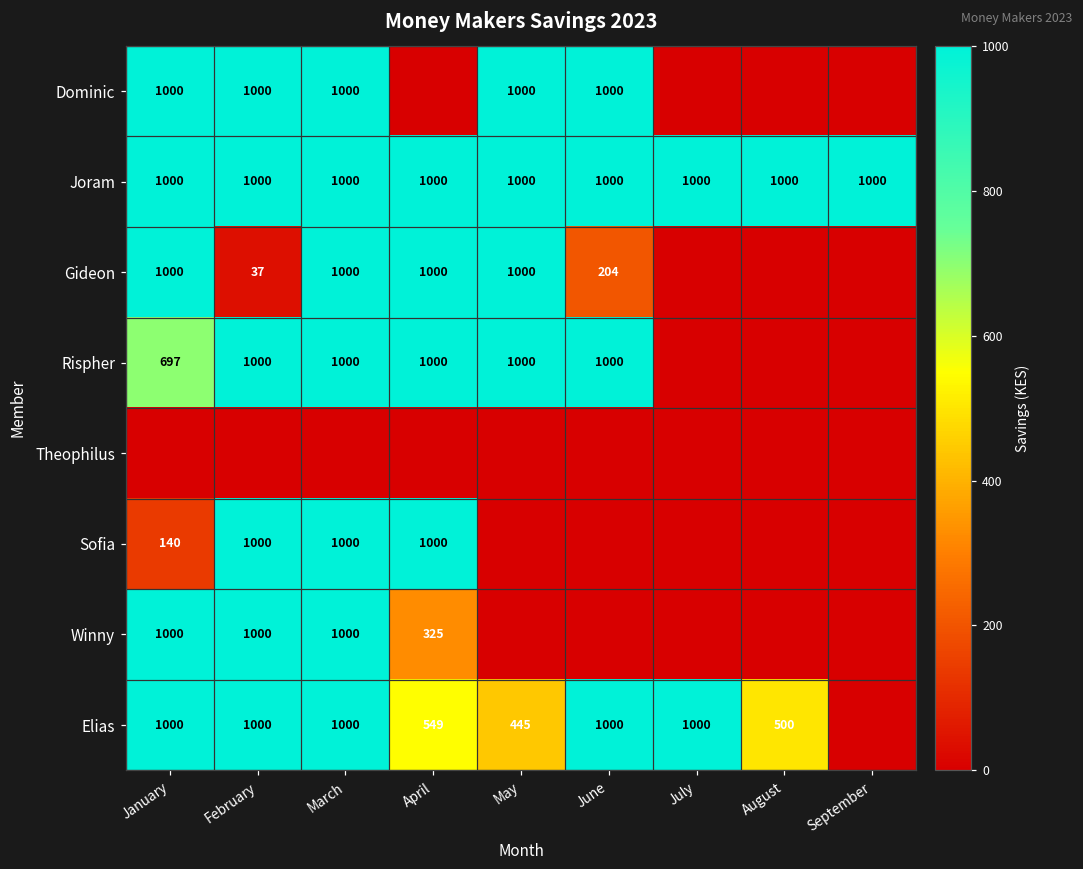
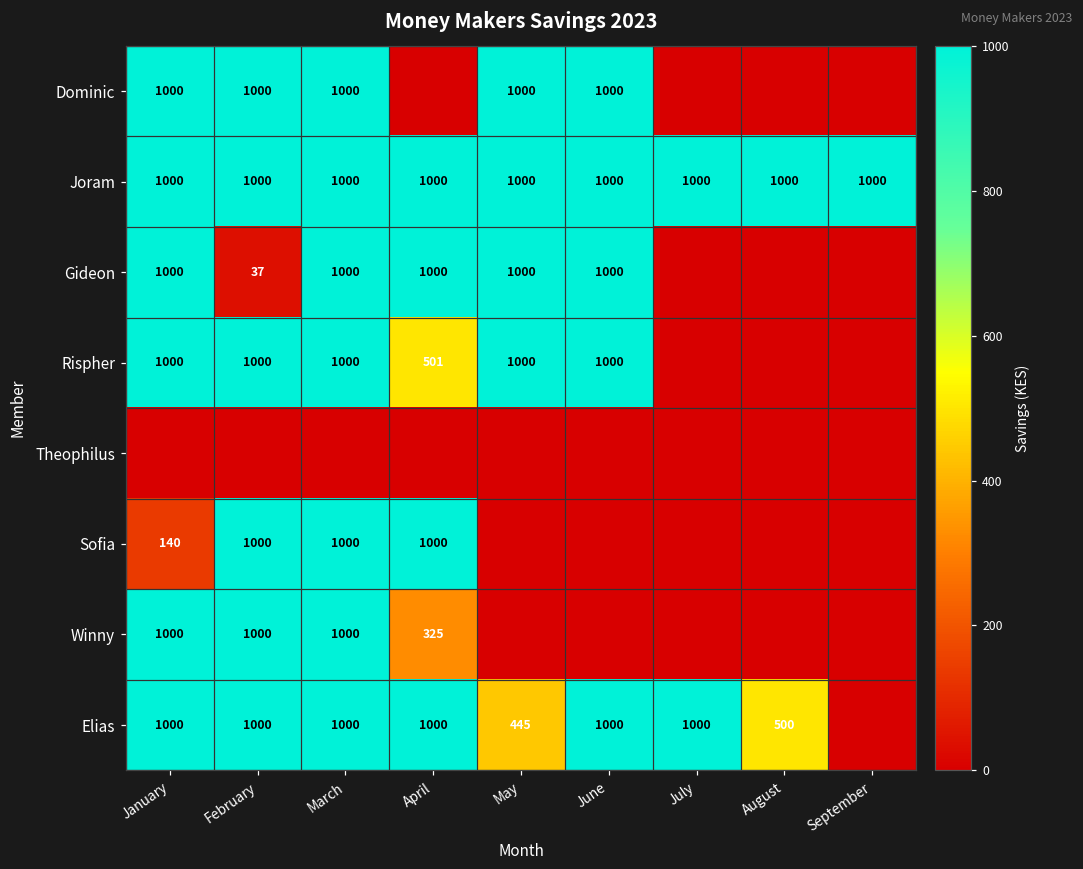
Gideon, June: 204 -> 1000
Rispher, January: 697 -> 1000
Rispher, April: 1000 -> 501
Elias, April: 549 -> 1000
